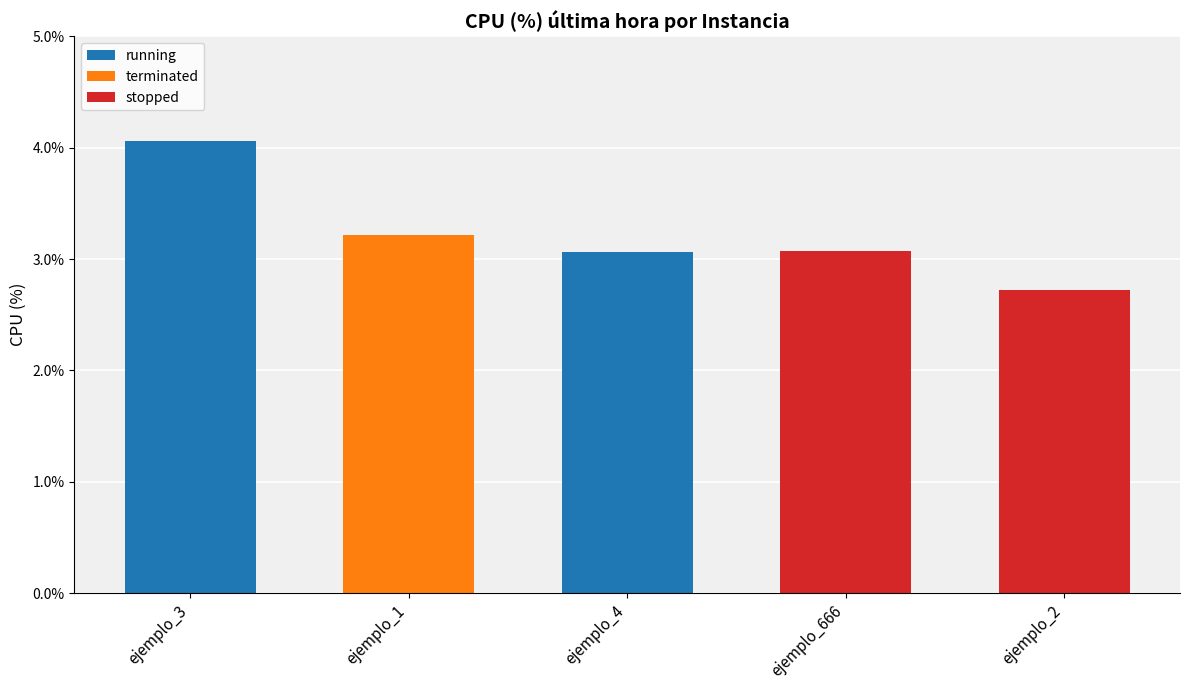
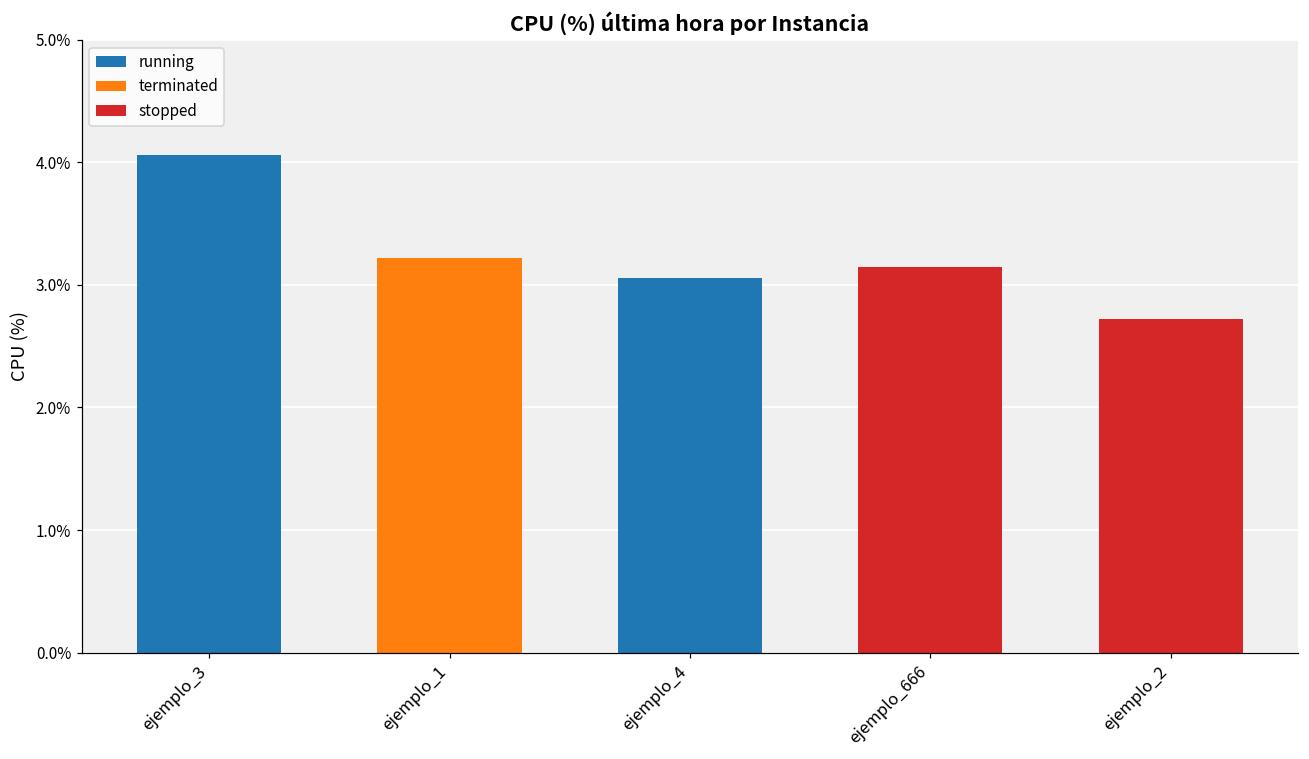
ejemplo_666: 3.07% -> 3.15%
